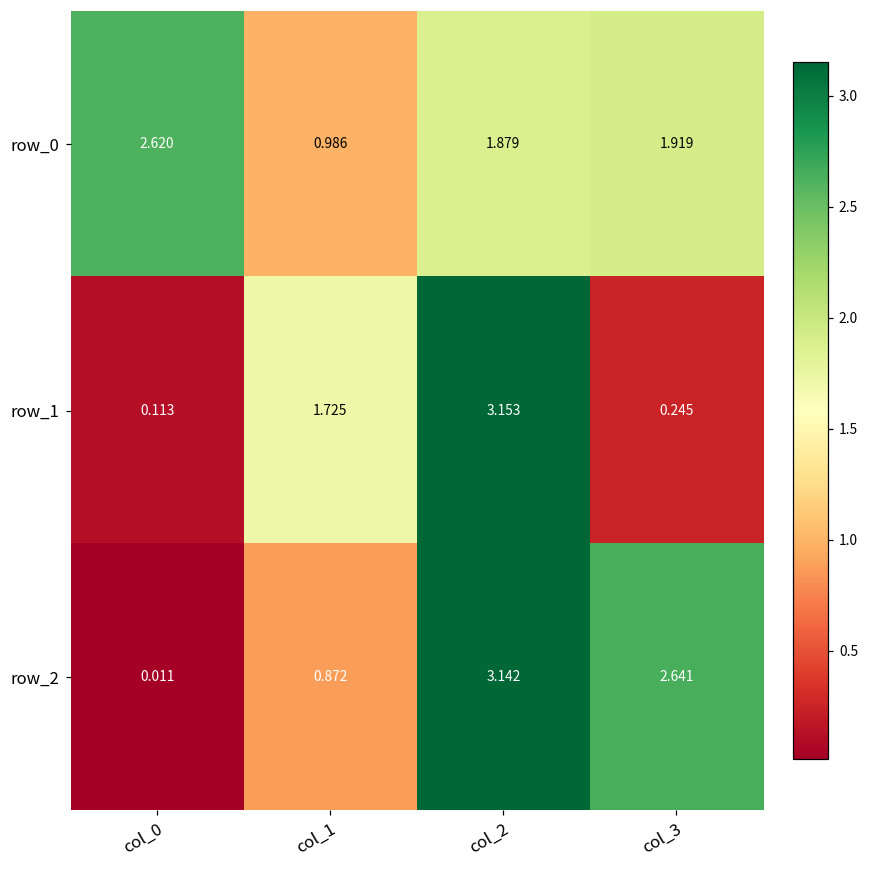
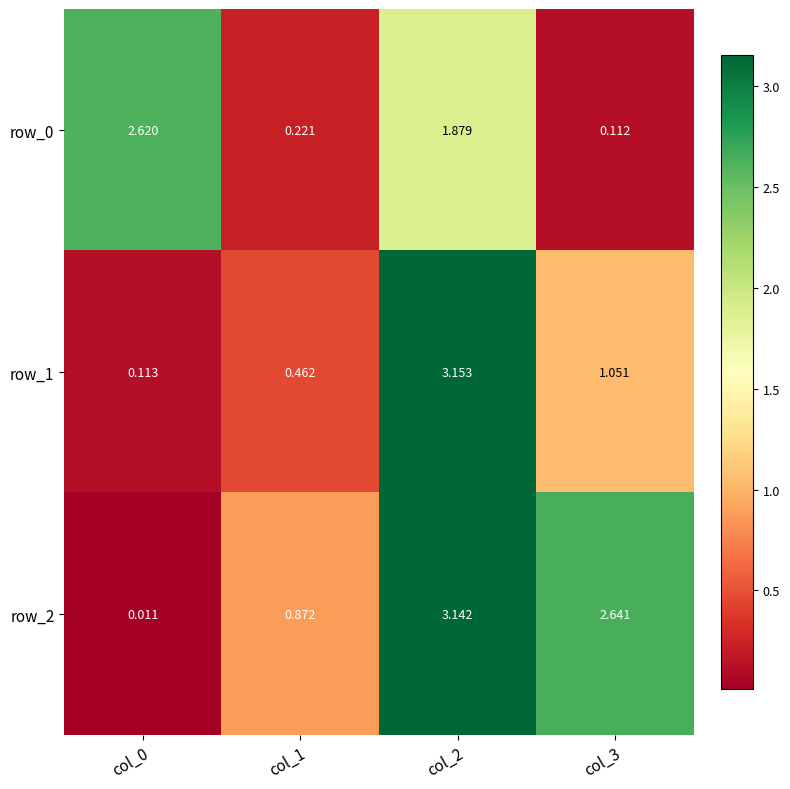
row_0, col_1: 0.986 -> 0.221
row_0, col_3: 1.919 -> 0.112
row_1, col_1: 1.725 -> 0.462
row_1, col_3: 0.245 -> 1.051
